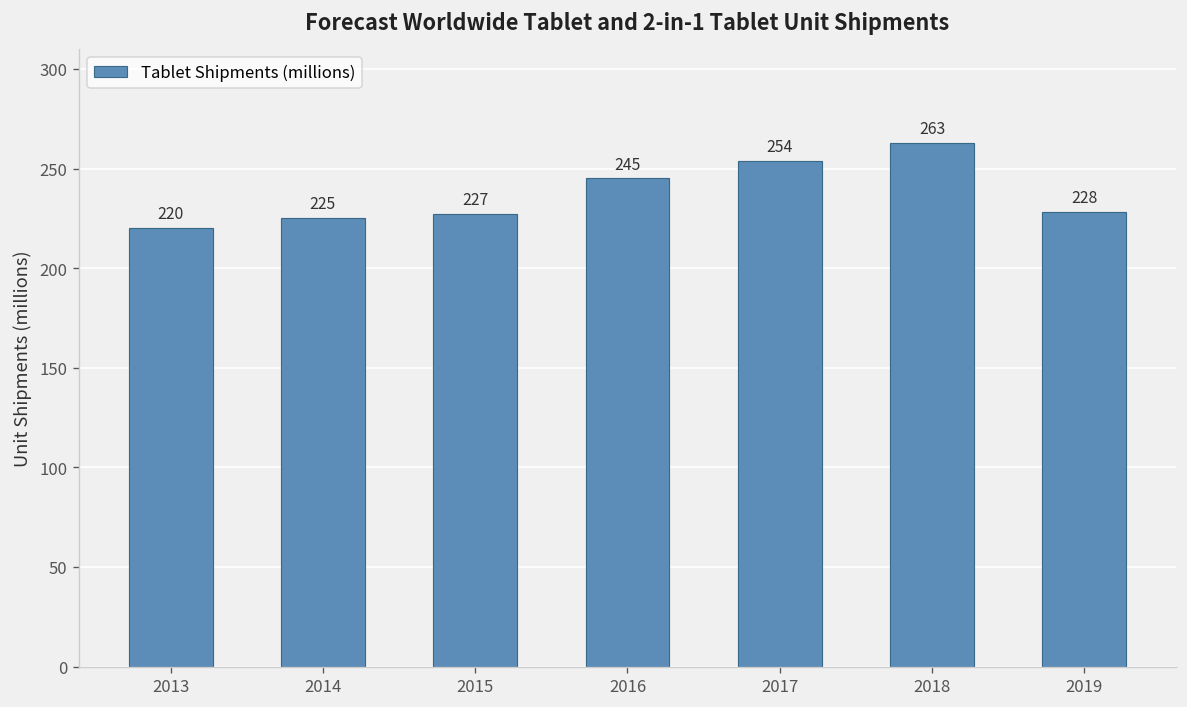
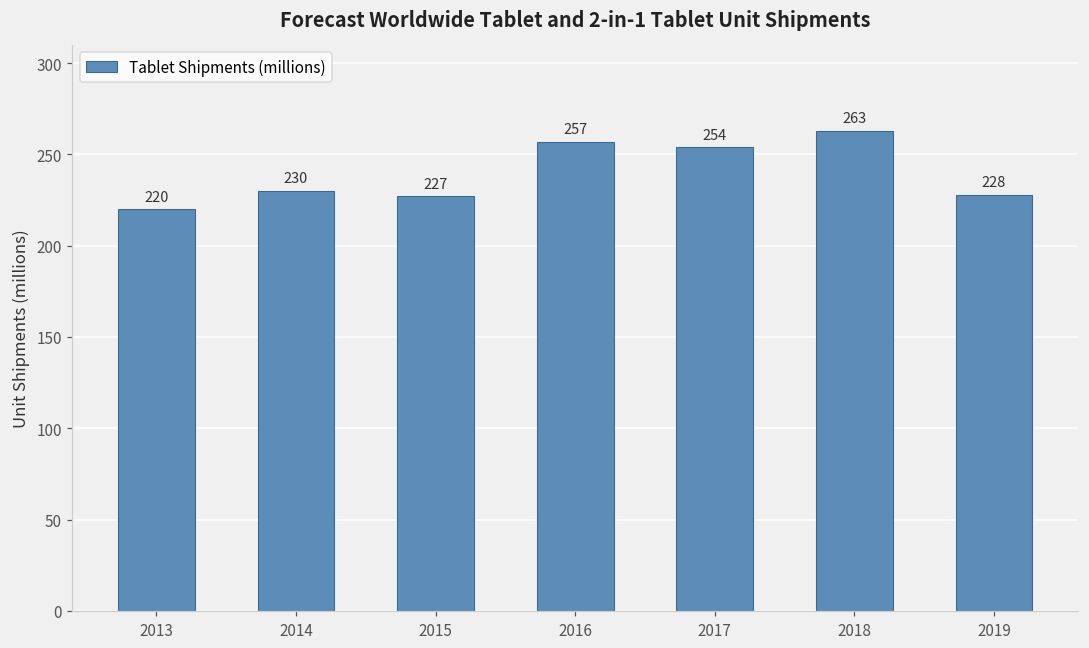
2014: 225 -> 230
2016: 245 -> 257
